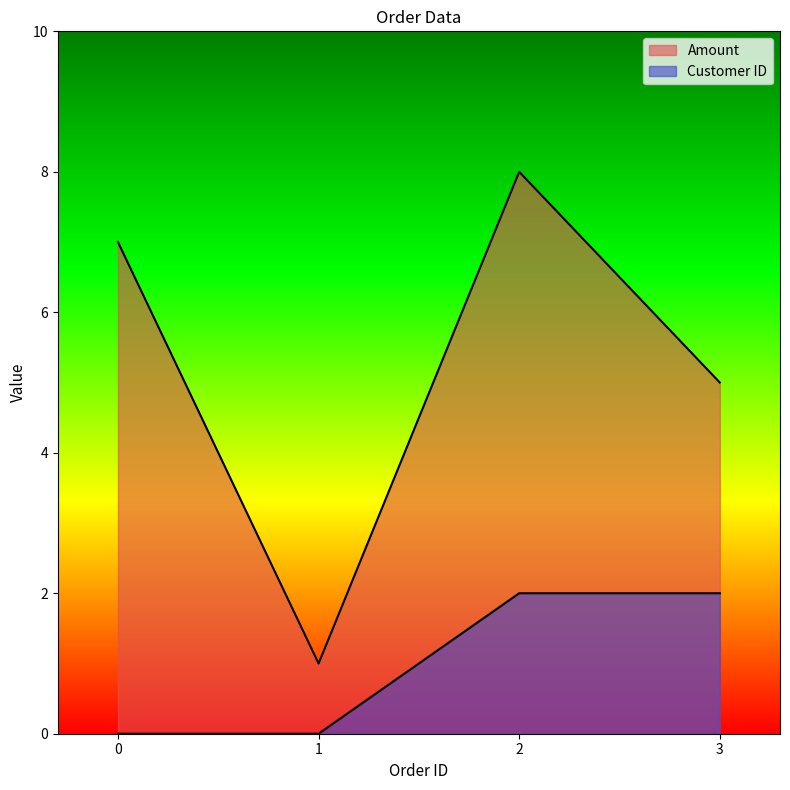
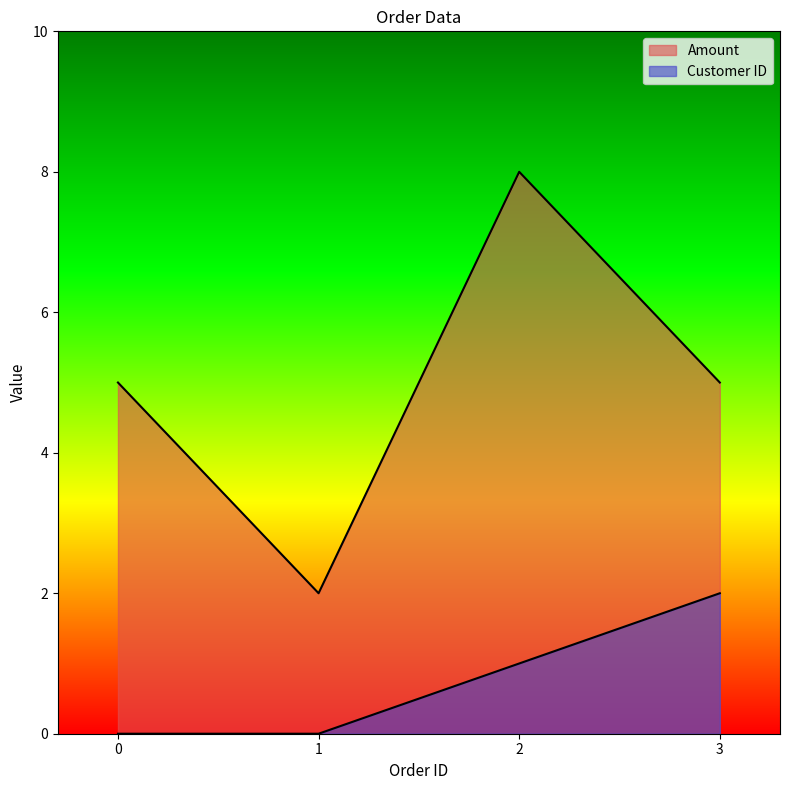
Amount, 0: 7 -> 5
Amount, 1: 1 -> 2
Customer ID, 2: 2 -> 1
